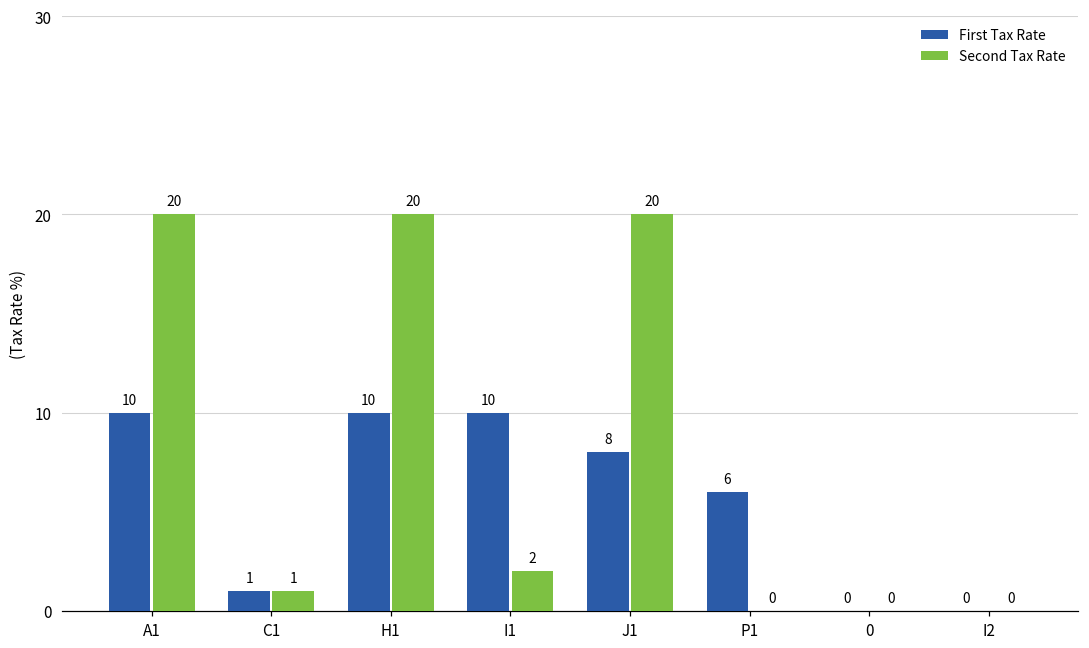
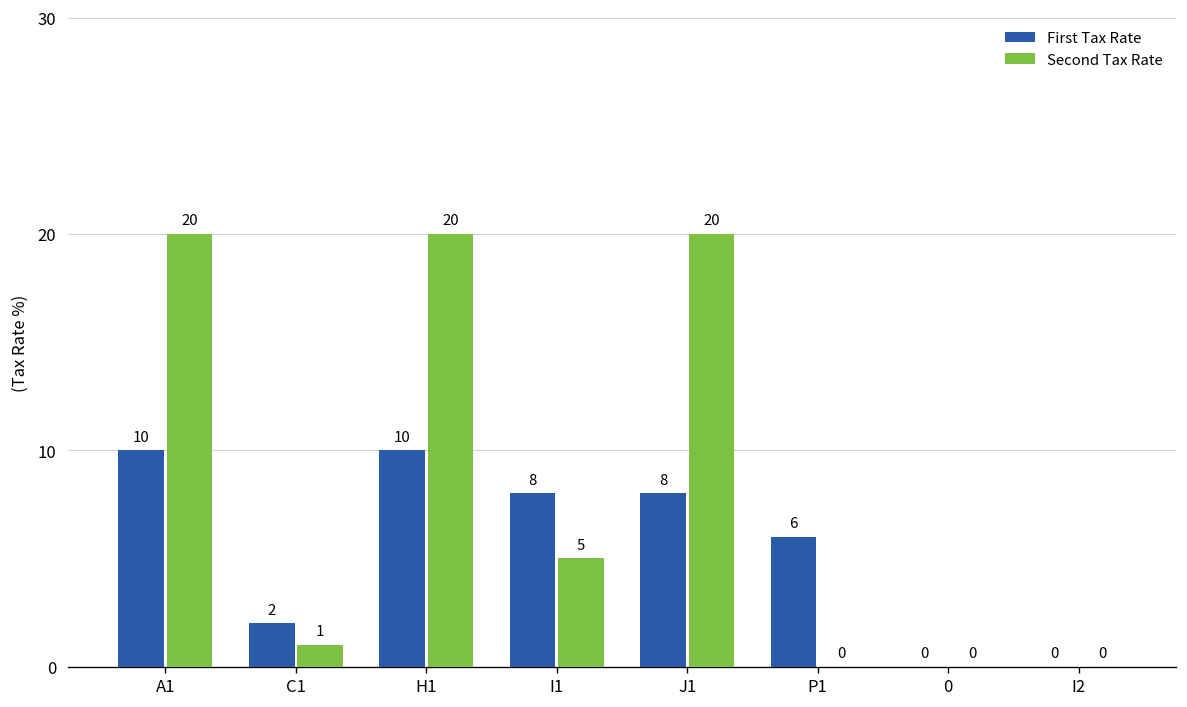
First Tax Rate, C1: 1 -> 2
First Tax Rate, I1: 10 -> 8
Second Tax Rate, I1: 2 -> 5
